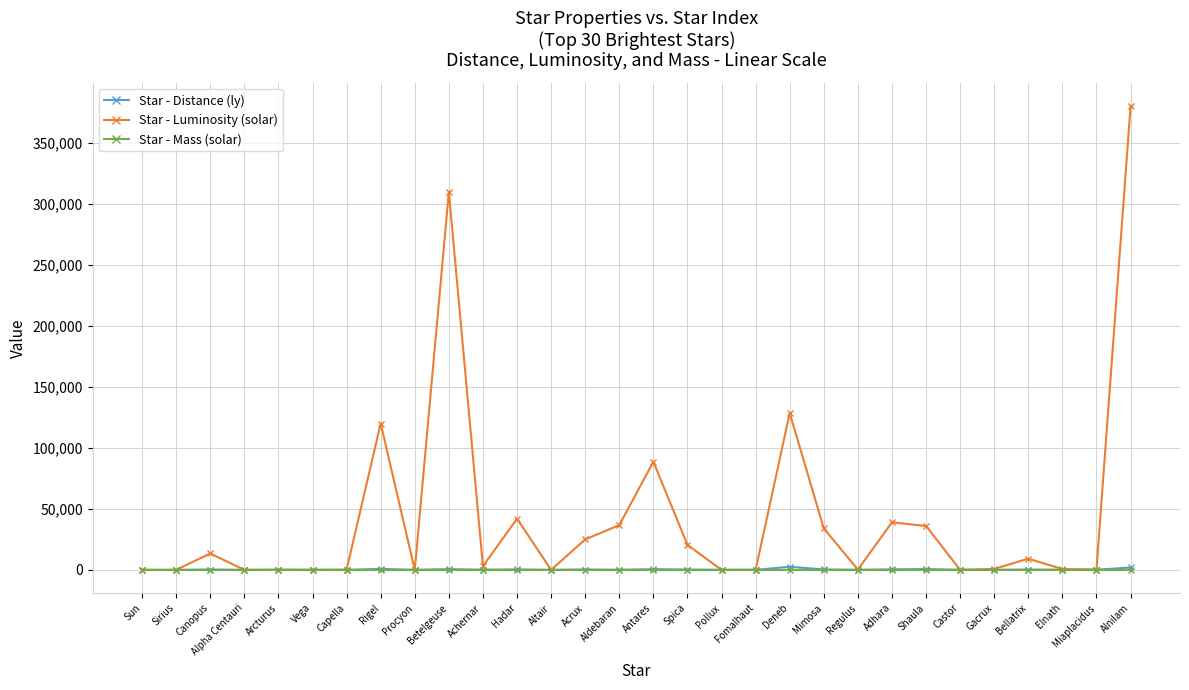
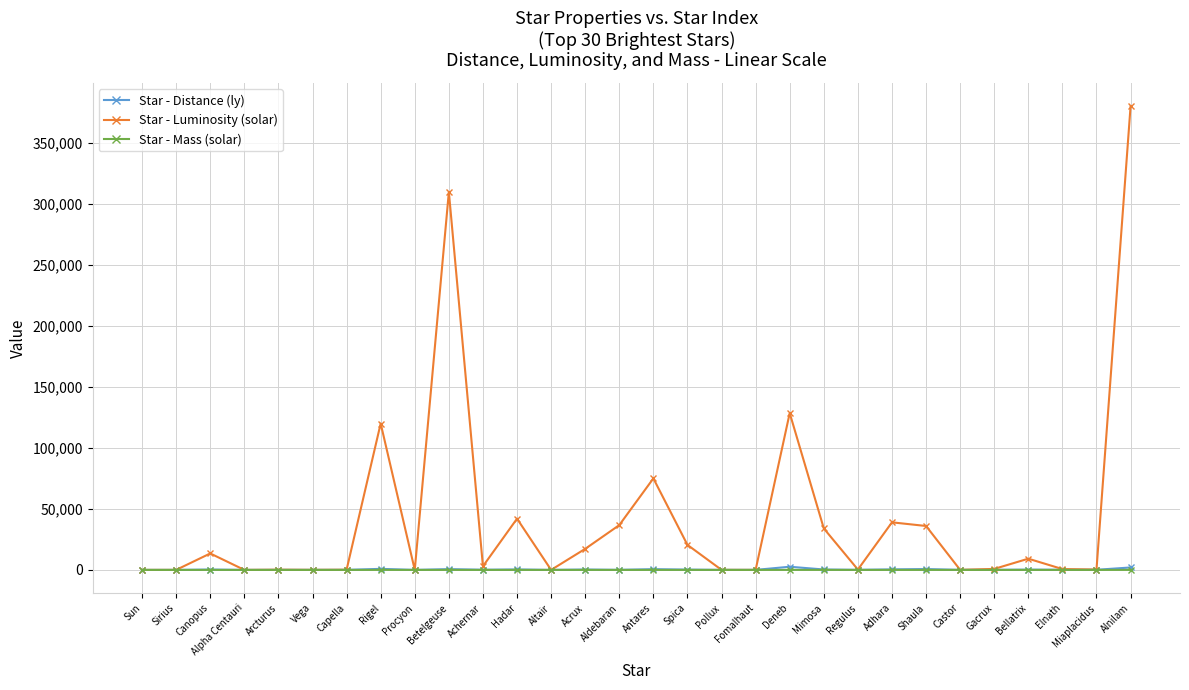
Star - Luminosity (solar), Acrux: 25,000 -> 17,000
Star - Luminosity (solar), Antares: 89,000 -> 75,000
